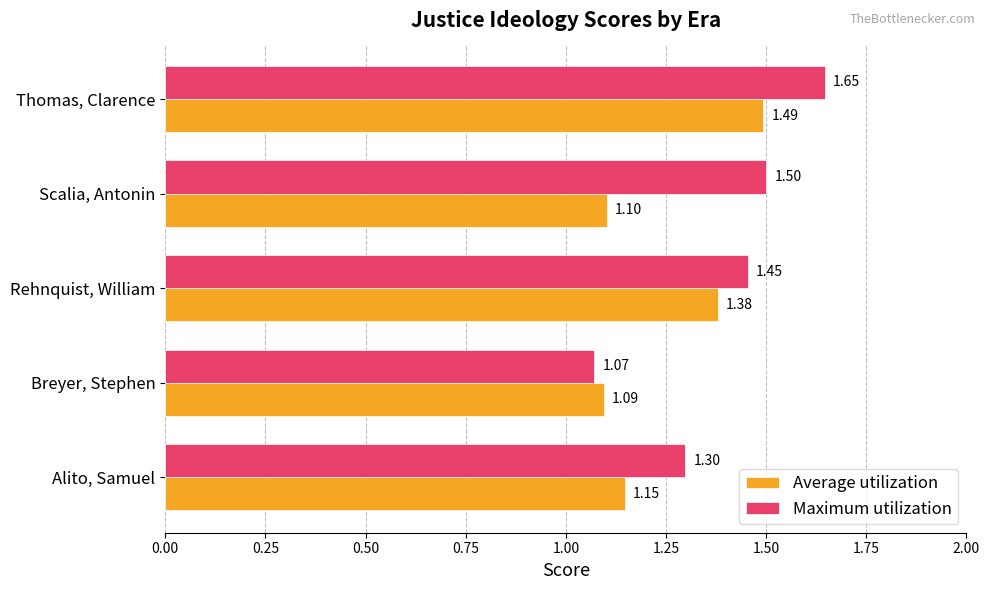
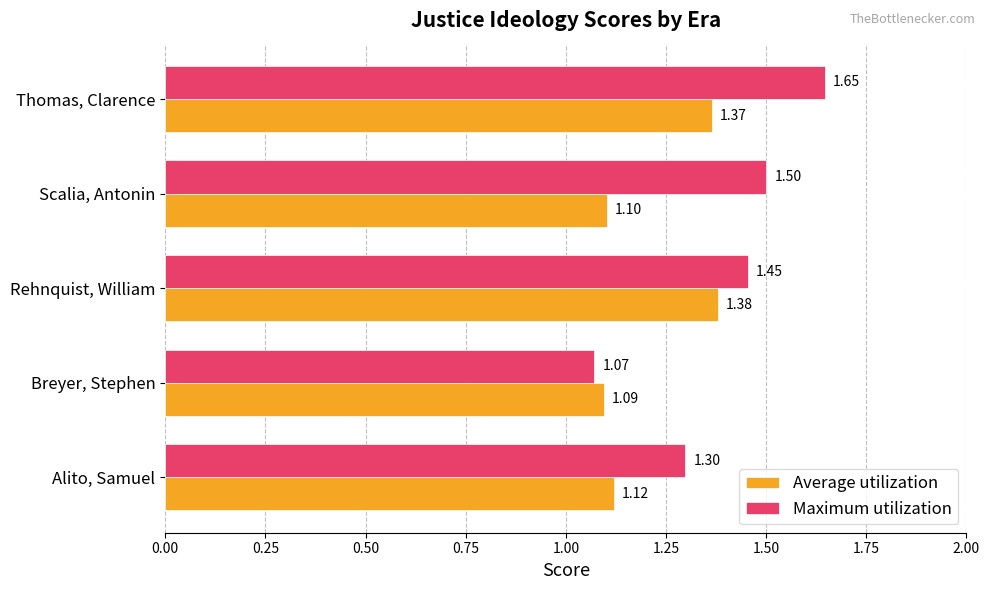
Average utilization, Thomas, Clarence: 1.49 -> 1.37
Average utilization, Alito, Samuel: 1.15 -> 1.12
